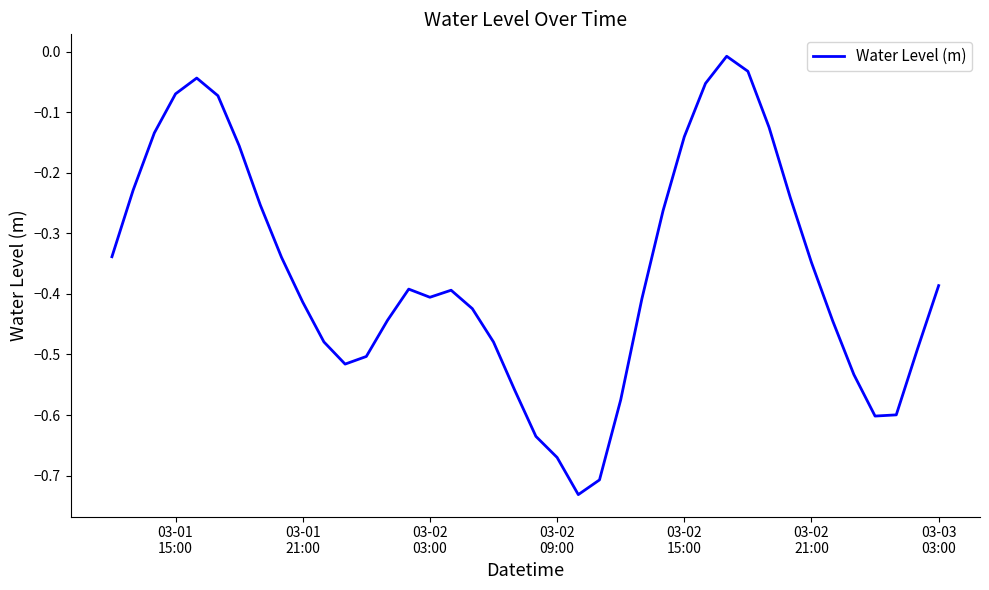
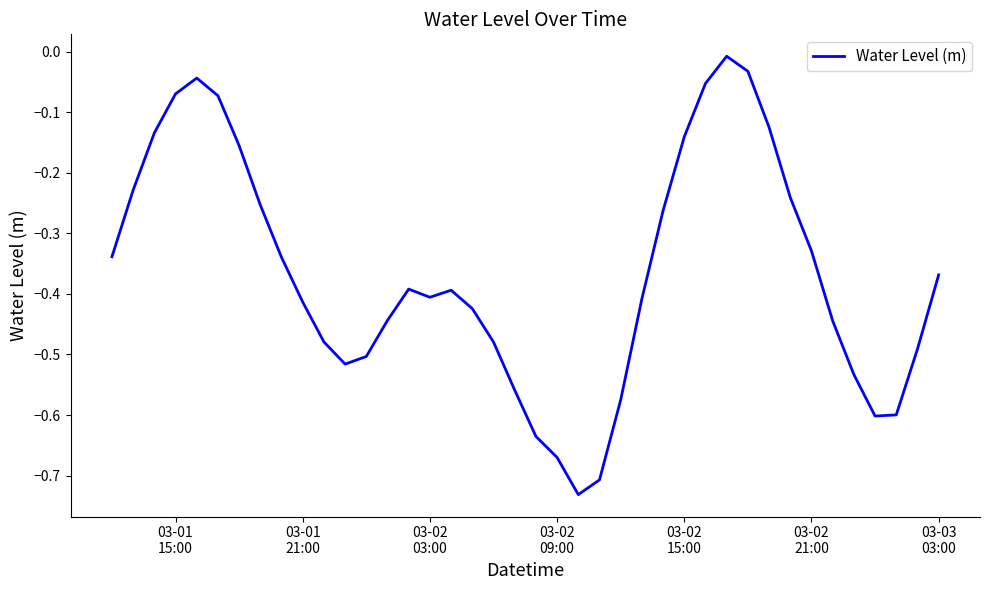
03-02 21:00: -0.35 -> -0.33
03-03 03:00: -0.39 -> -0.37
